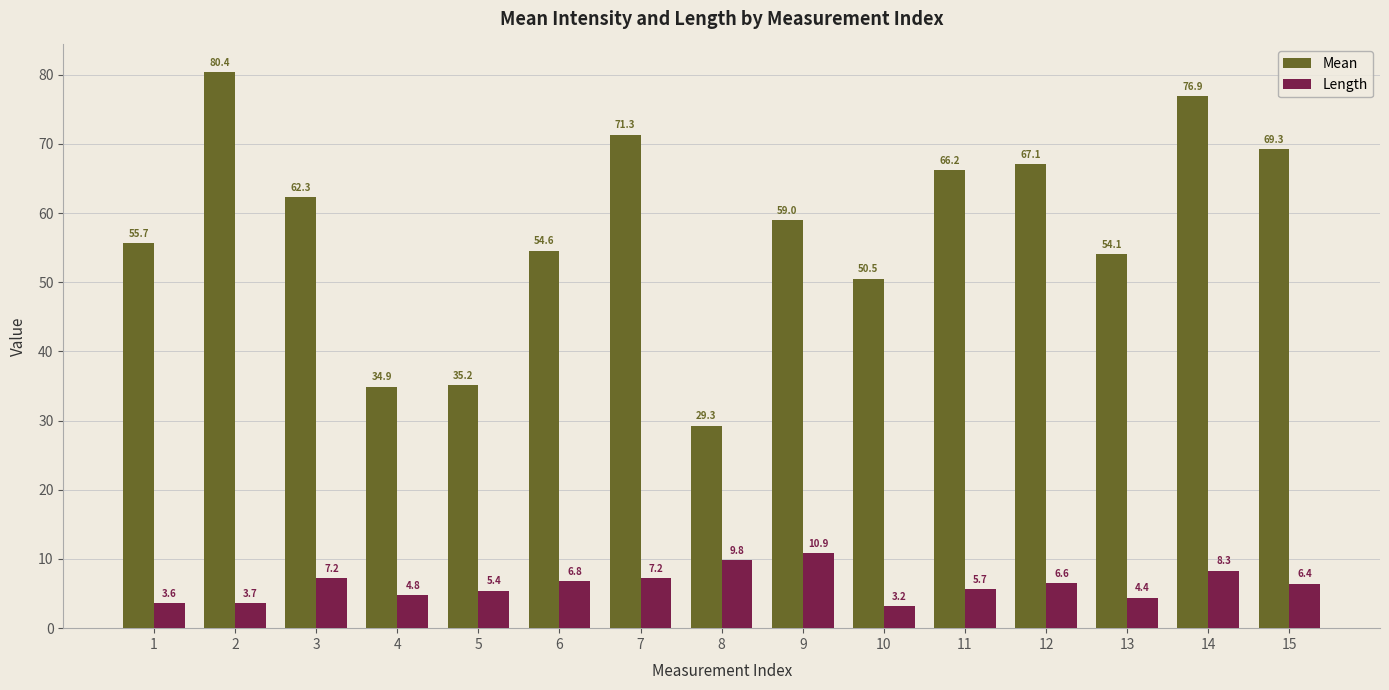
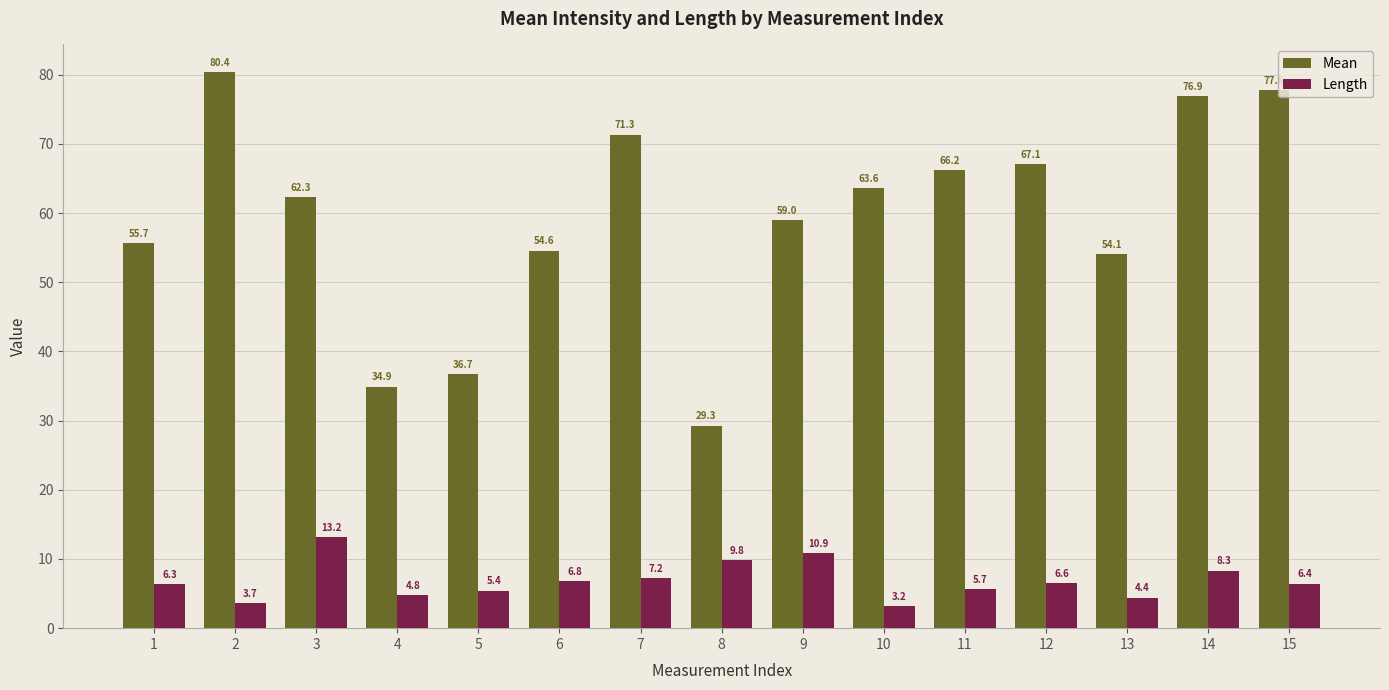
Length, 1: 3.6 -> 6.3
Length, 3: 7.2 -> 13.2
Mean, 5: 35.2 -> 36.7
Mean, 10: 50.5 -> 63.6
Mean, 15: 69 -> 78
